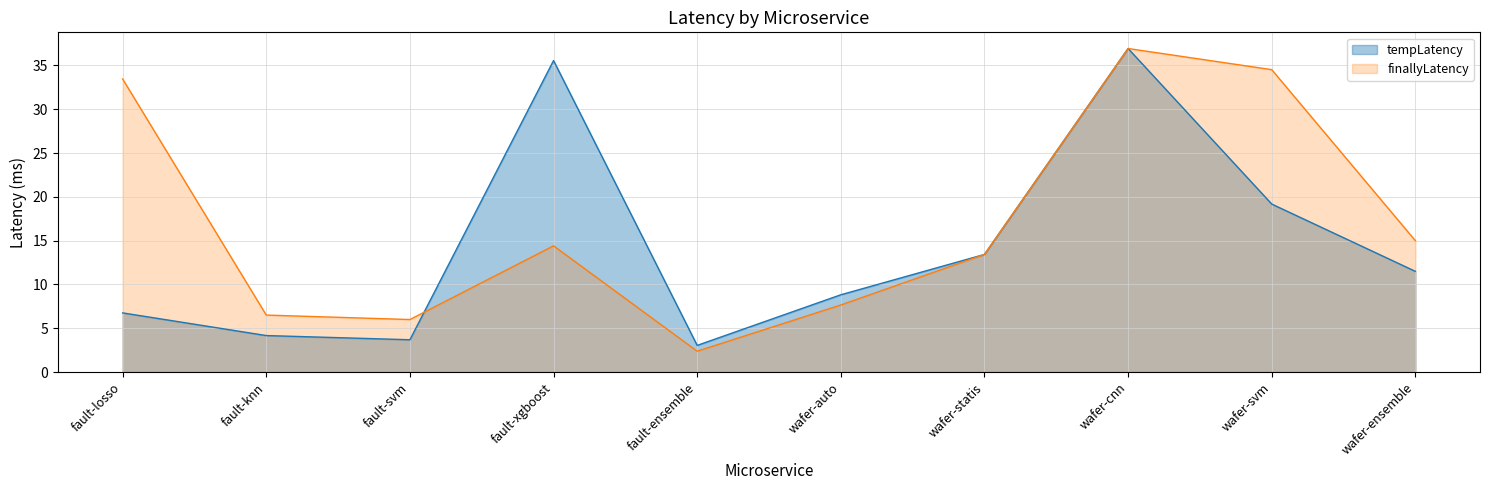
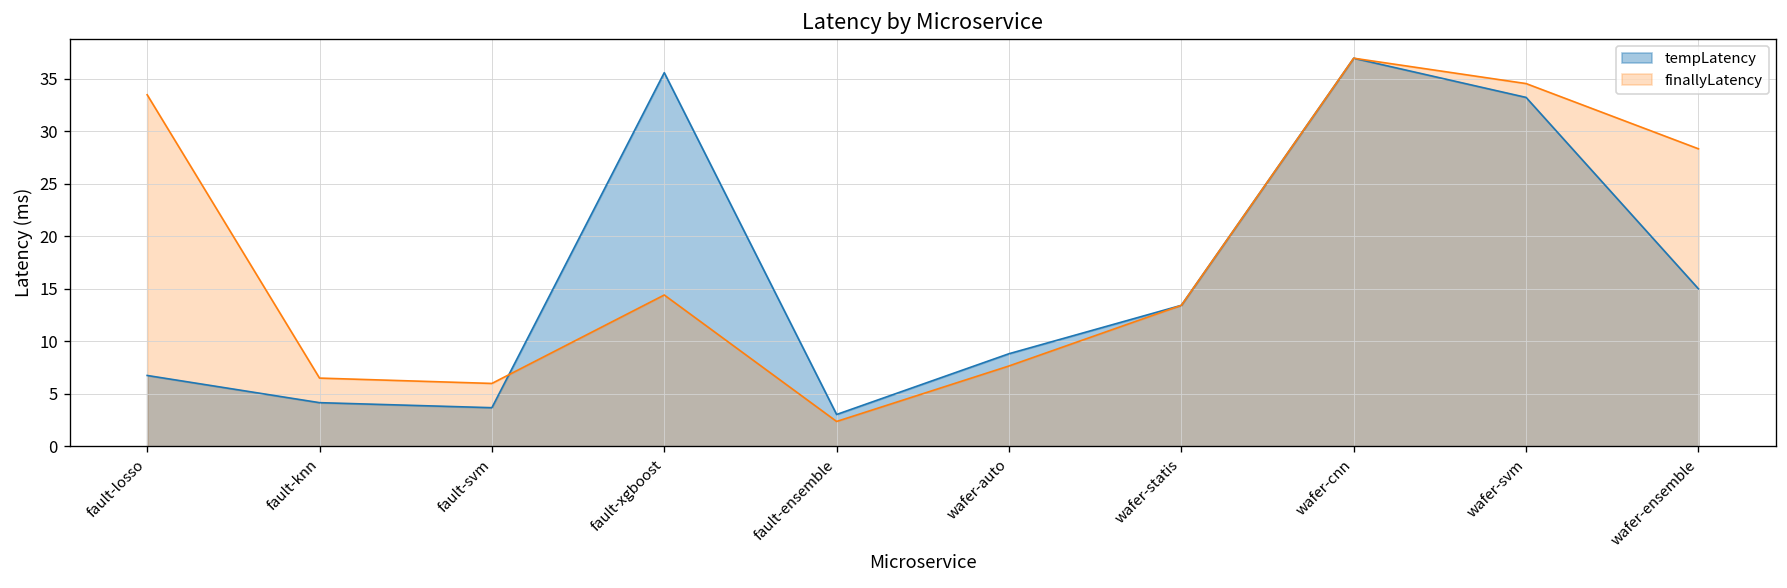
tempLatency, wafer-svm: 19 -> 33
tempLatency, wafer-ensemble: 11 -> 15
finallyLatency, wafer-ensemble: 15 -> 28
